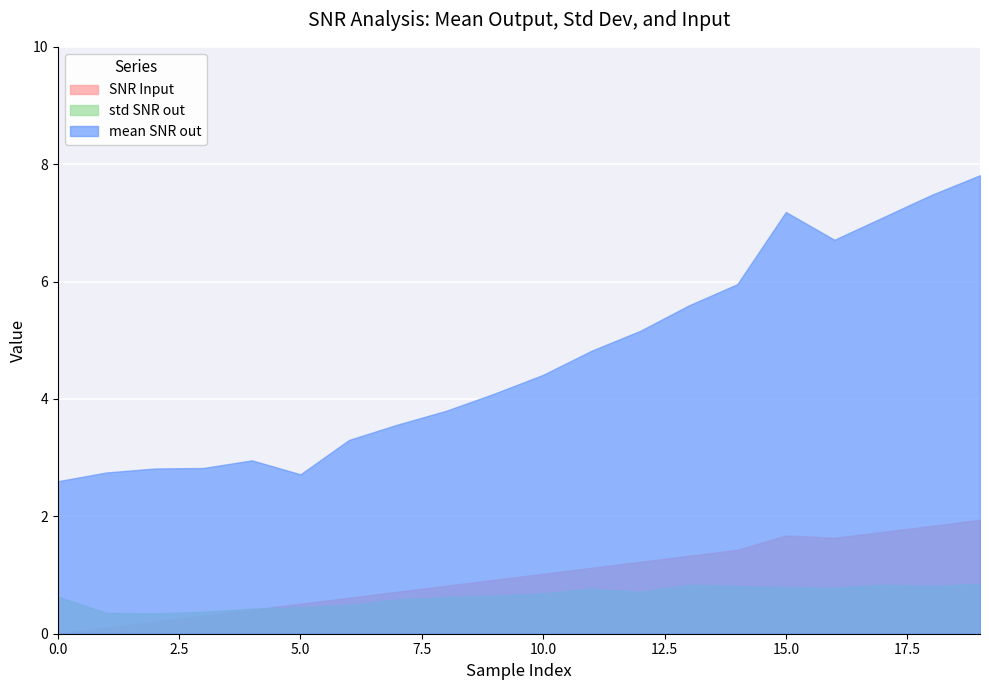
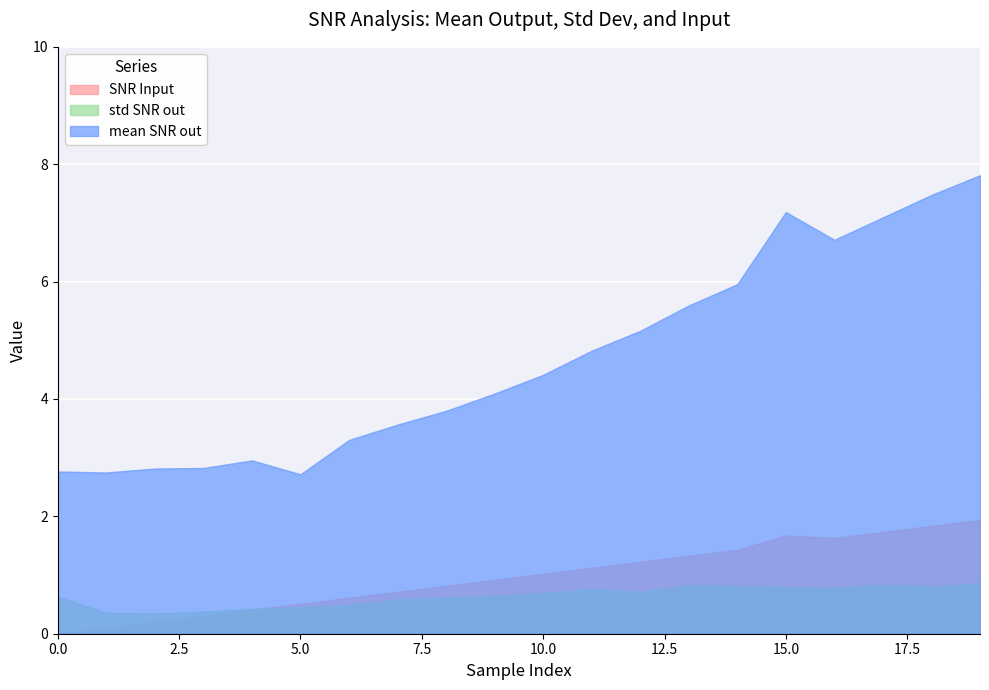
mean SNR out, 0.0: 2.6 -> 2.8
